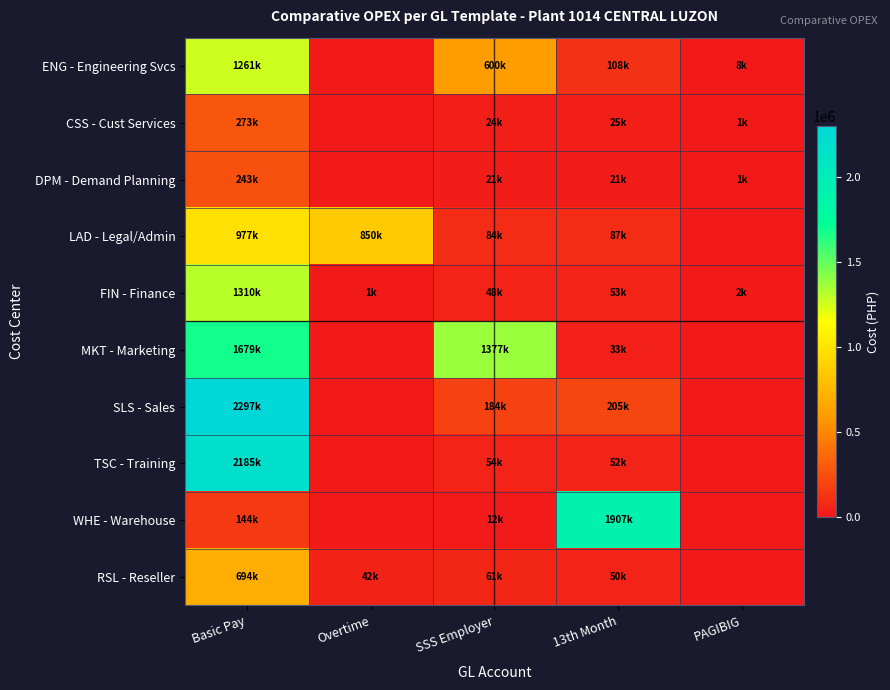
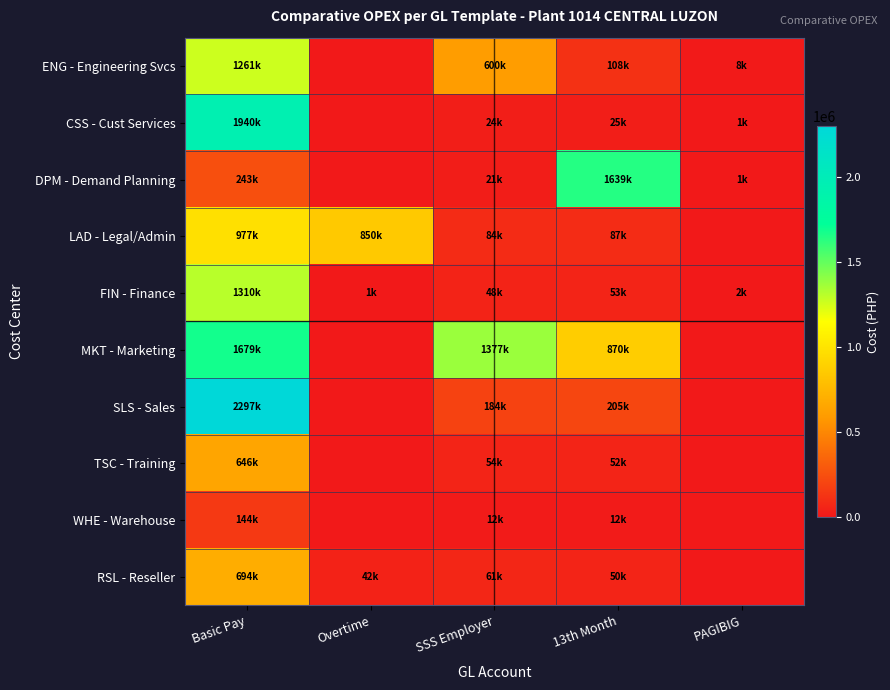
CSS - Cust Services, Basic Pay: 273k -> 1940k
DPM - Demand Planning, 13th Month: 21k -> 1639k
MKT - Marketing, 13th Month: 33k -> 870k
TSC - Training, Basic Pay: 2185k -> 646k
WHE - Warehouse, 13th Month: 1907k -> 12k
